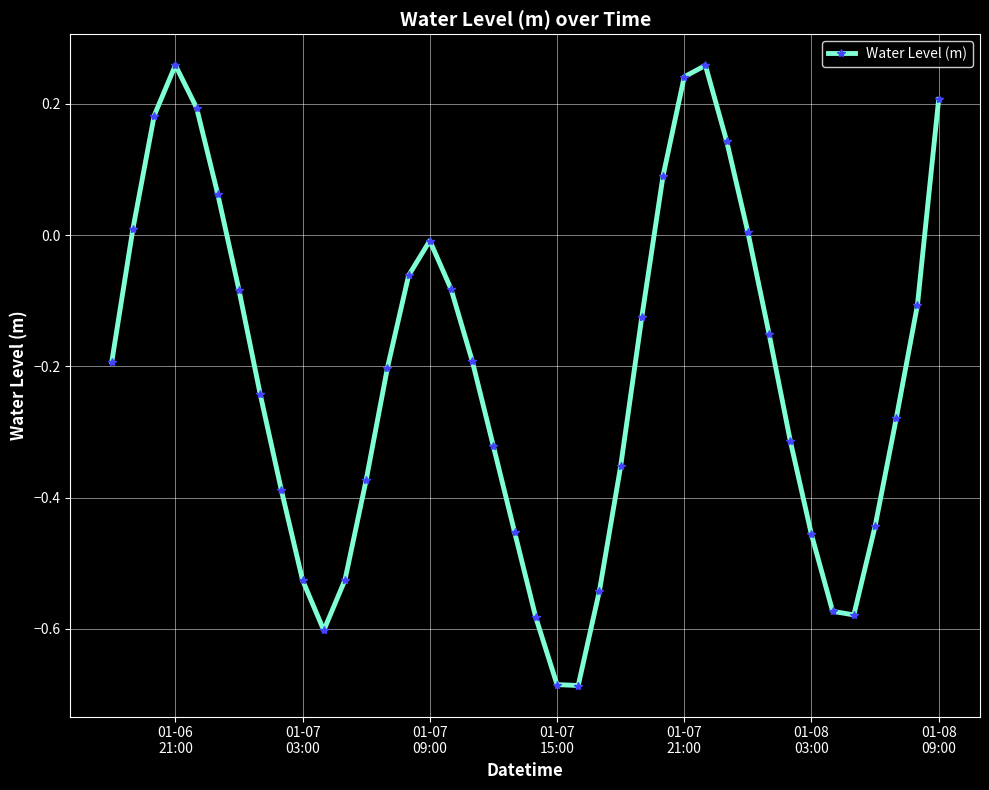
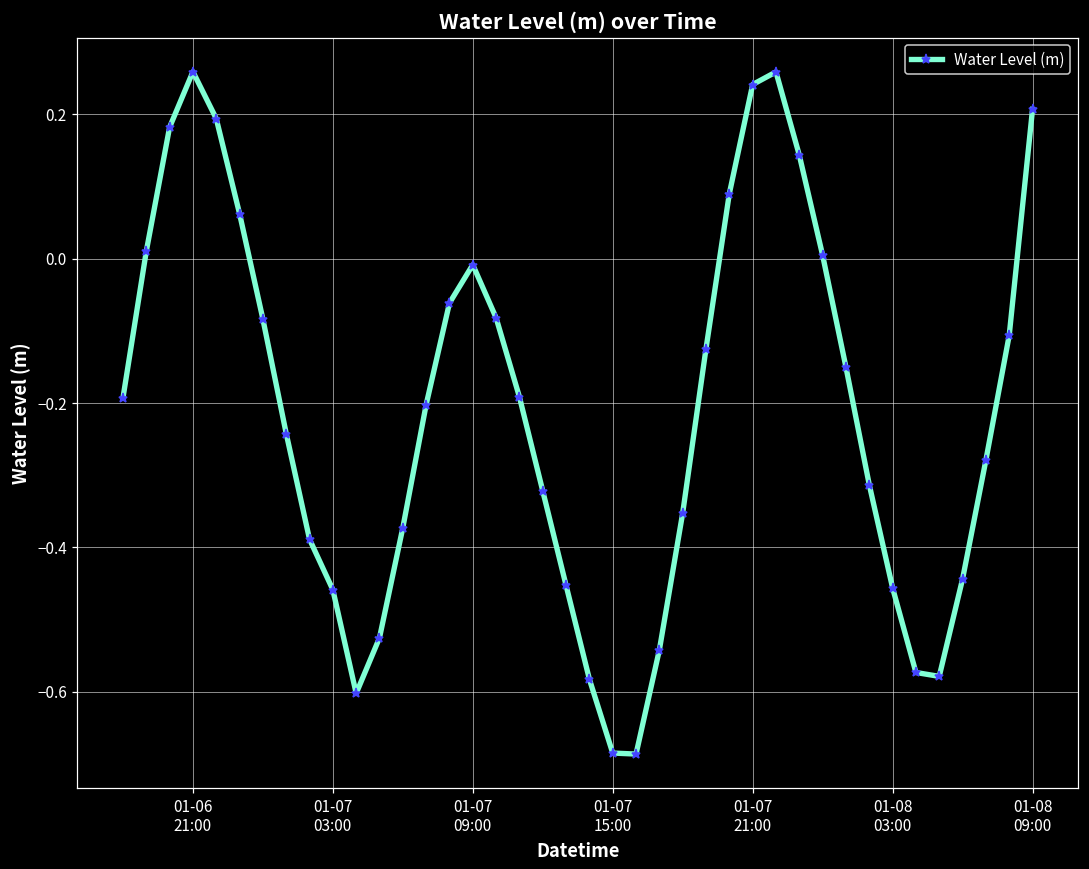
01-07 03:00: -0.53 -> -0.46
